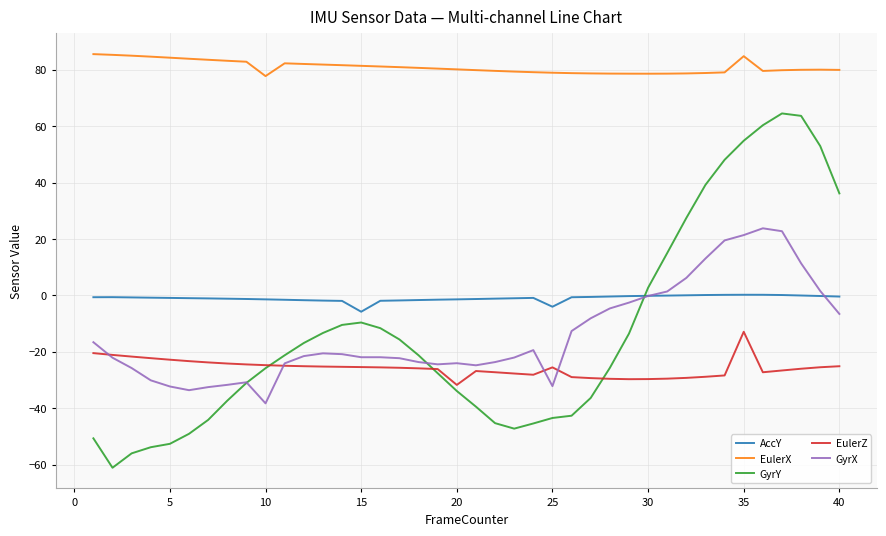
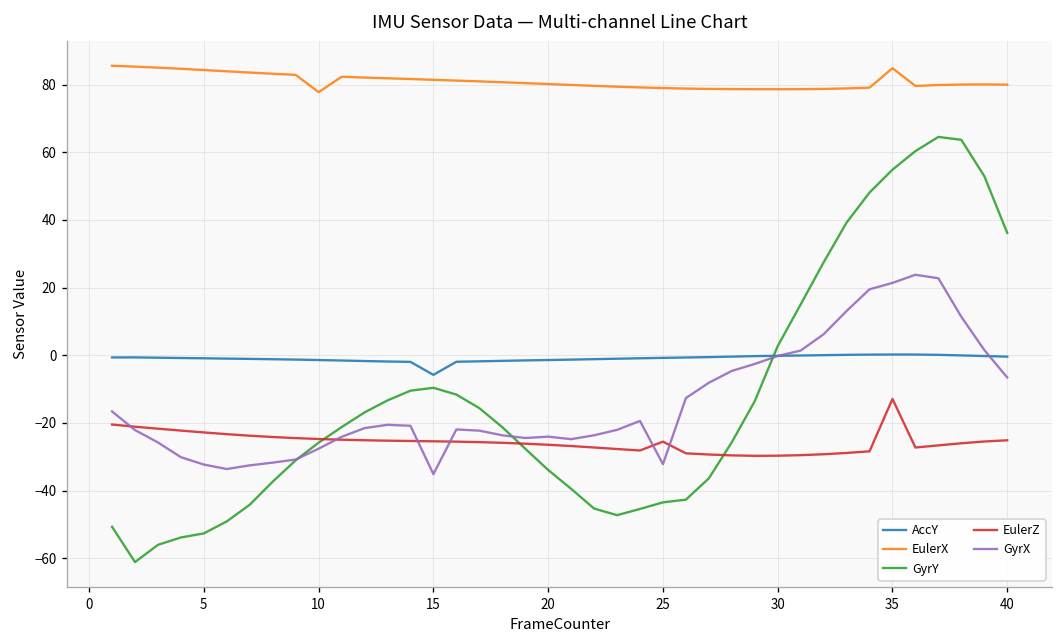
GyrX, 10: -38 -> -28
GyrX, 15: -22 -> -35
EulerZ, 20: -32 -> -26
AccY, 25: -4 -> -1
